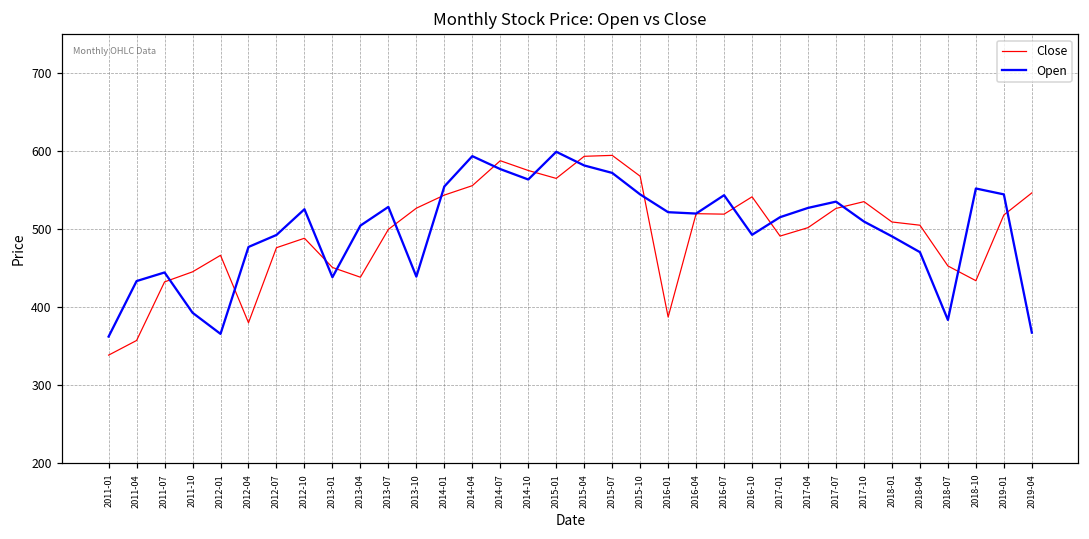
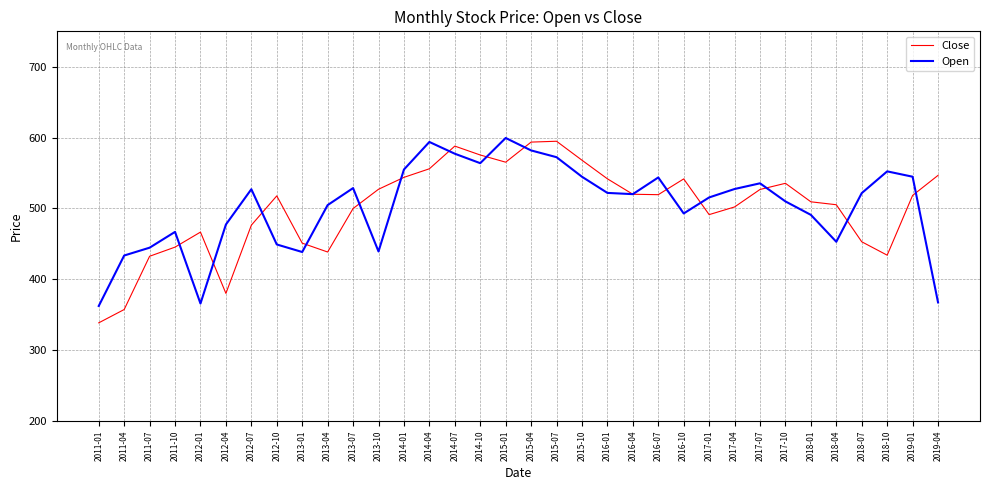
Open, 2011-10: 390 -> 470
Open, 2012-07: 490 -> 530
Close, 2012-10: 490 -> 520
Open, 2012-10: 530 -> 450
Close, 2016-01: 390 -> 540
Open, 2018-04: 470 -> 450
Open, 2018-07: 380 -> 520
